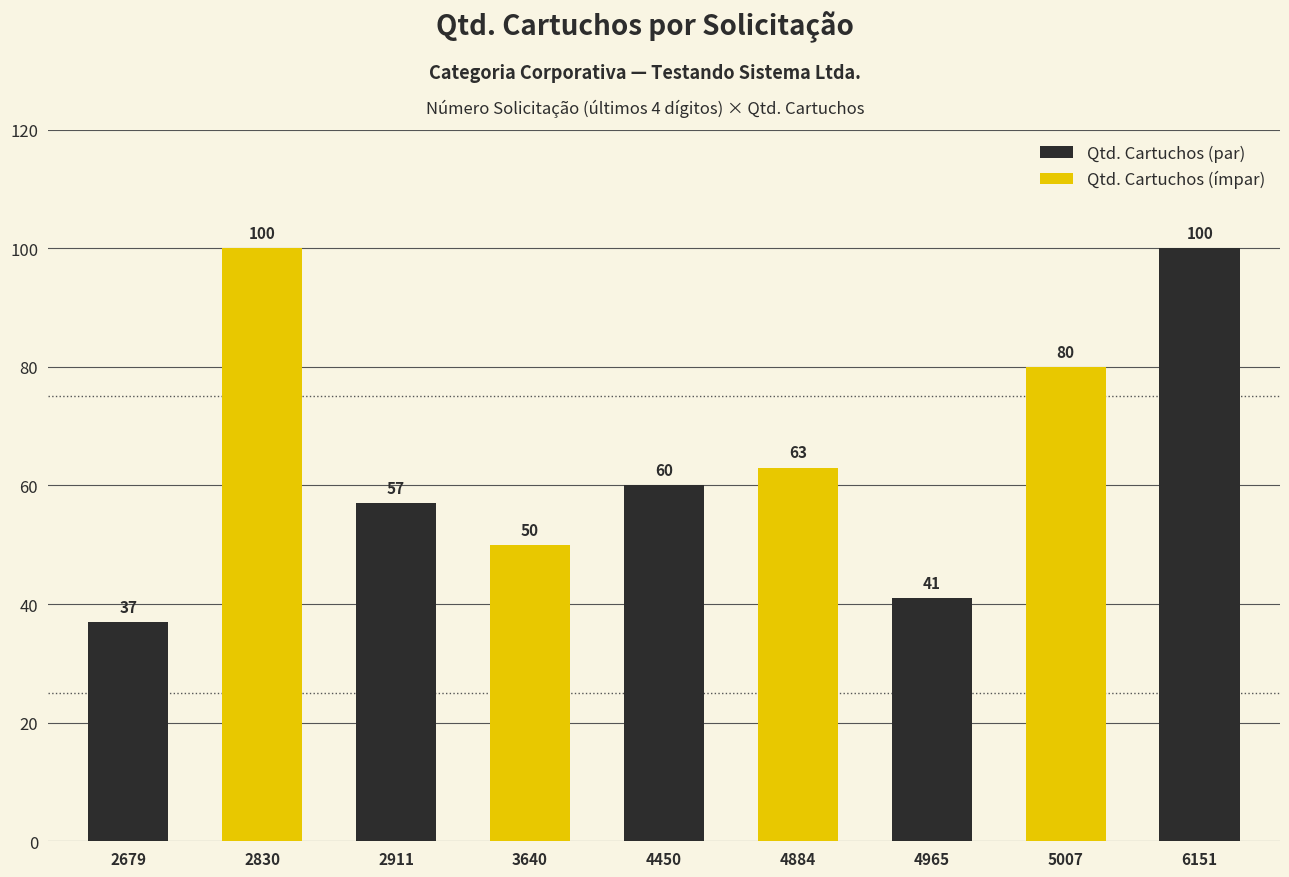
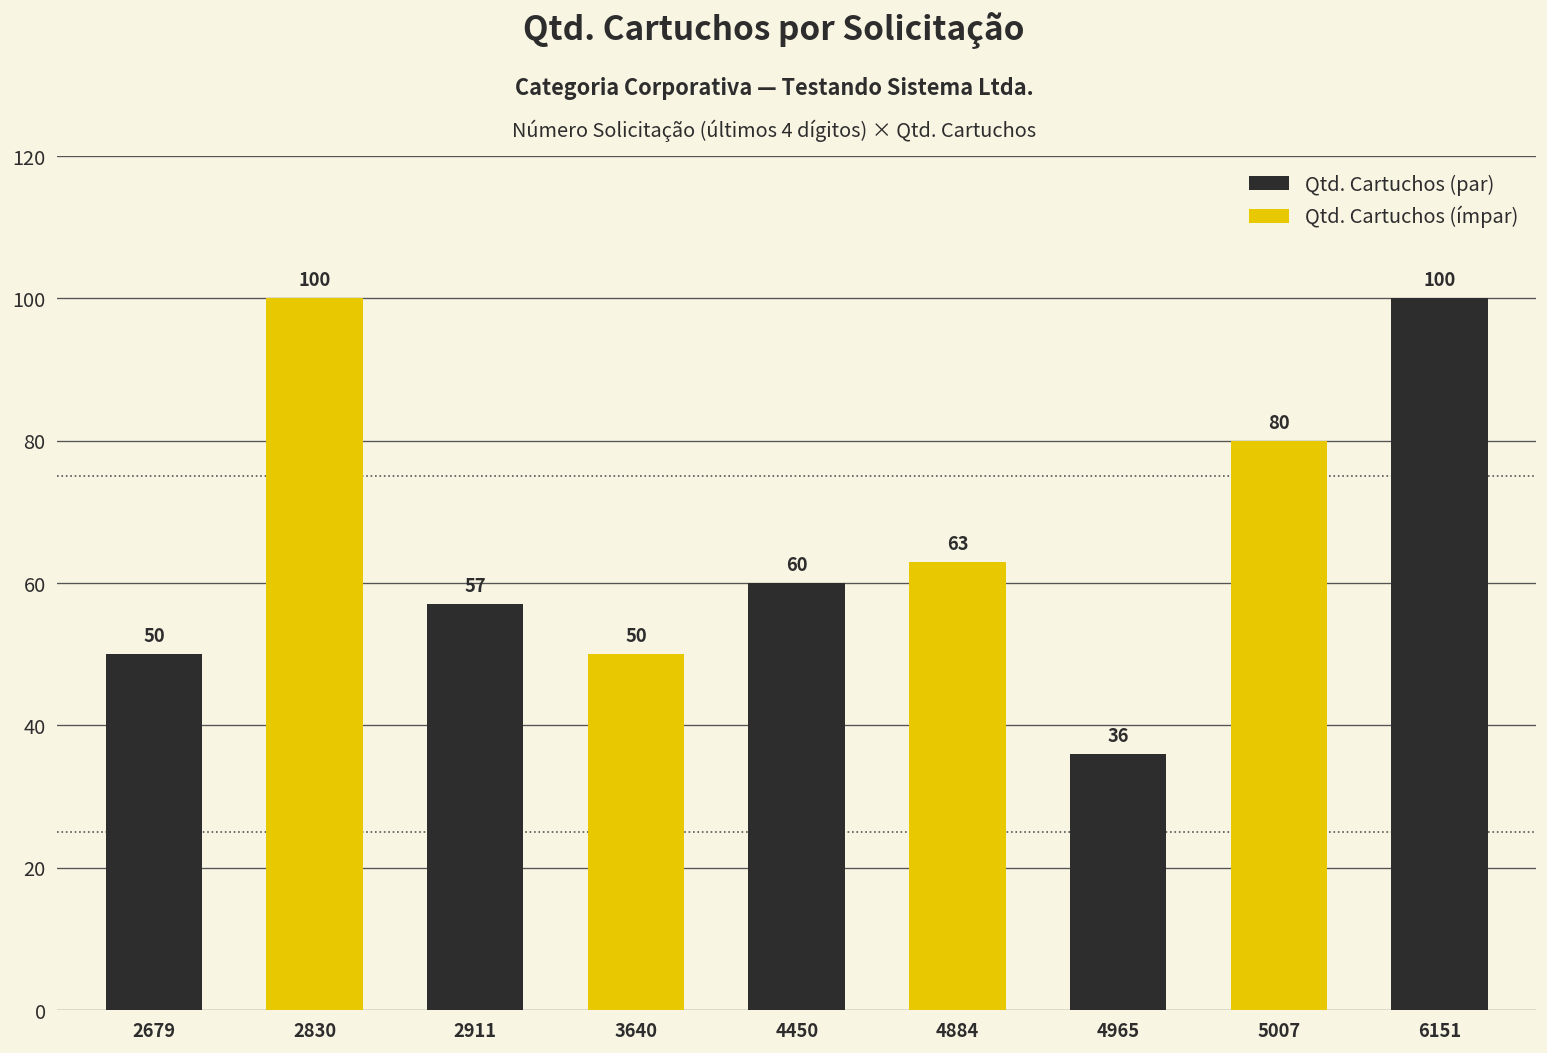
Qtd. Cartuchos (par), 2679: 37 -> 50
Qtd. Cartuchos (par), 4965: 41 -> 36
